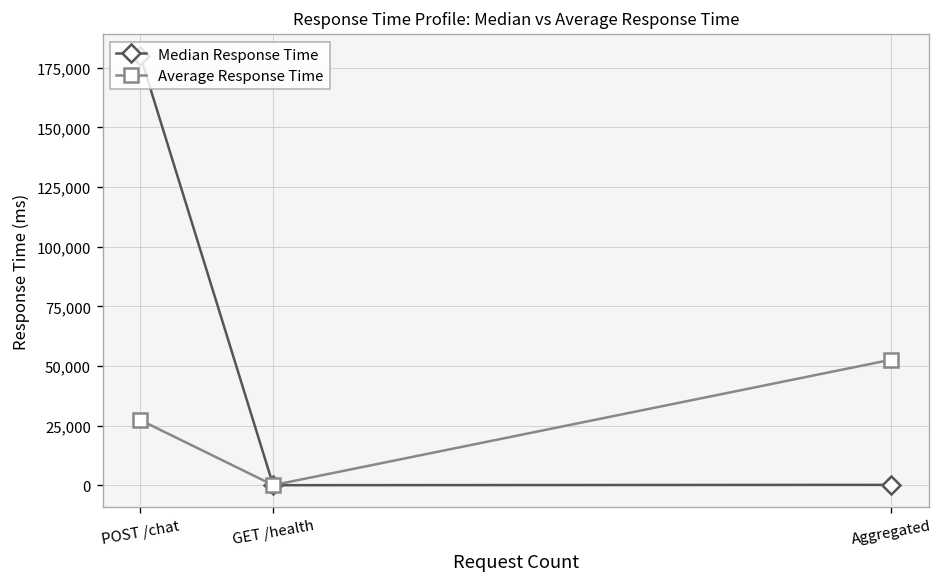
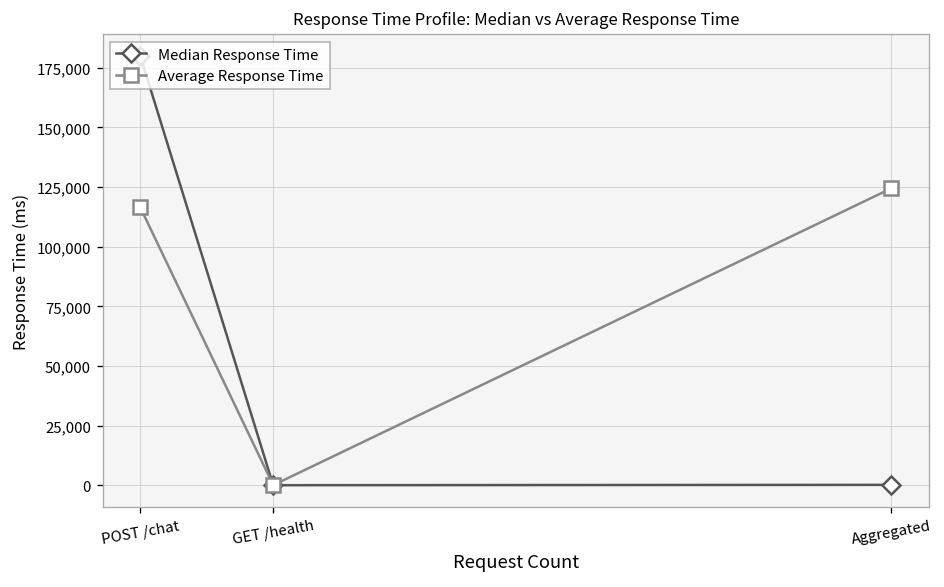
Average Response Time, POST /chat: 27,000 -> 117,000
Average Response Time, Aggregated: 53,000 -> 124,000
